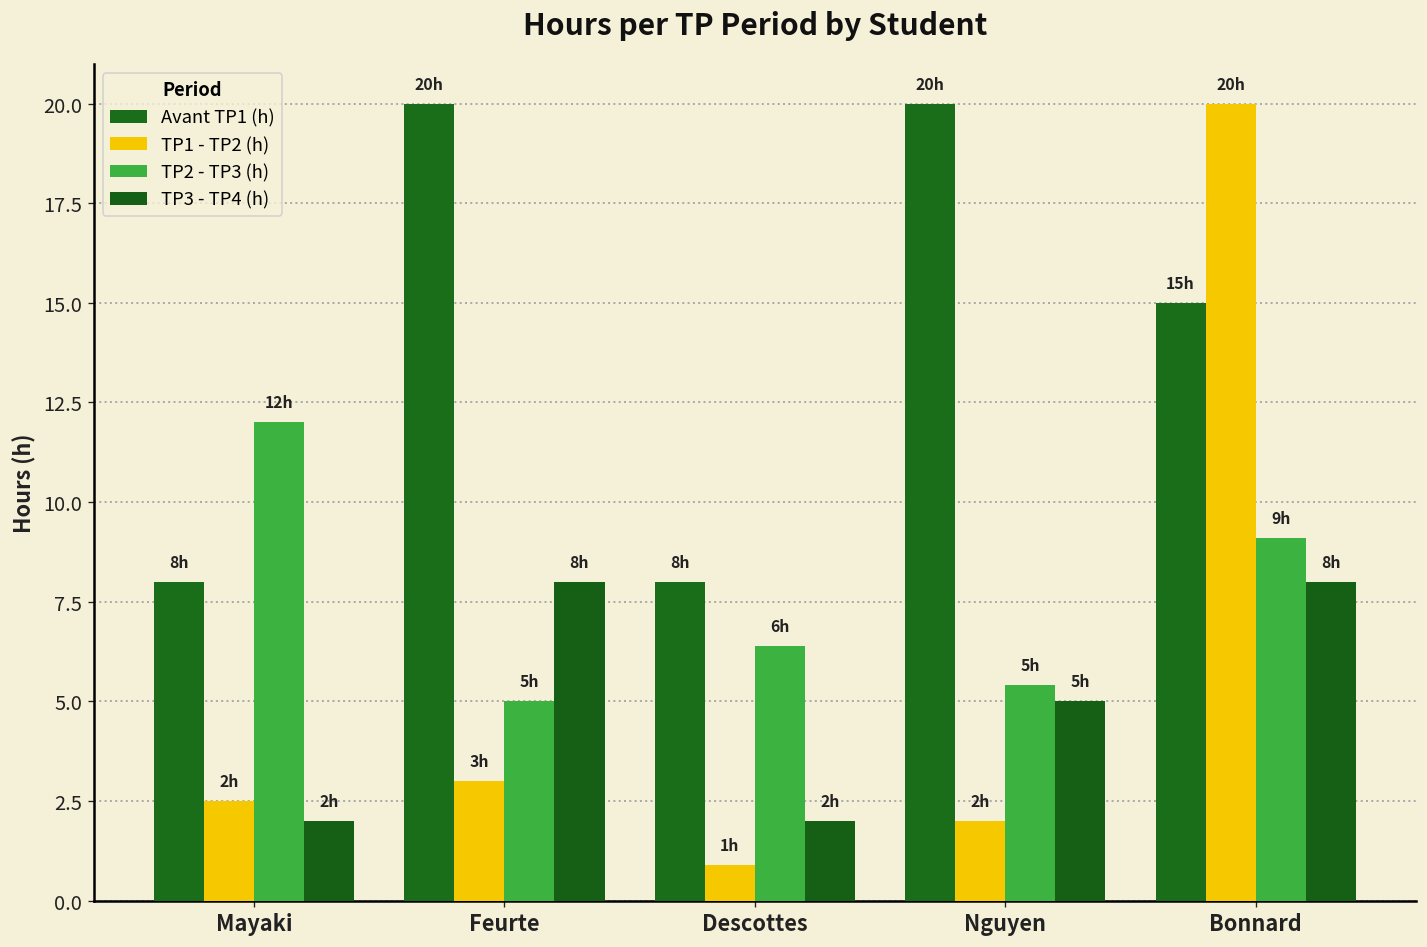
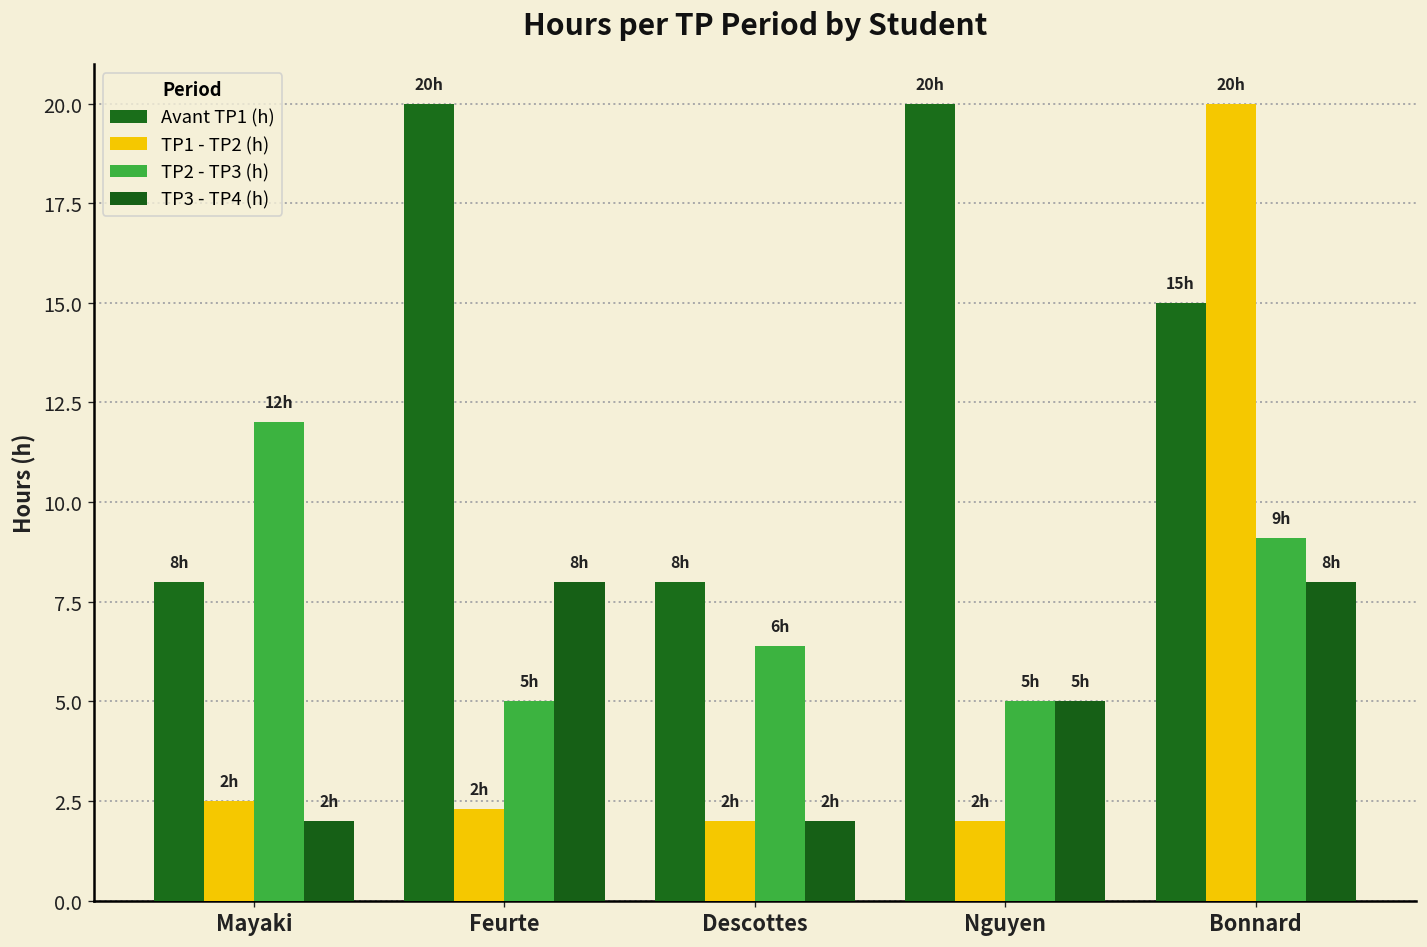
TP1 - TP2 (h), Feurte: 3h -> 2h
TP1 - TP2 (h), Descottes: 1h -> 2h
TP2 - TP3 (h), Nguyen: 5.4 -> 5.0
